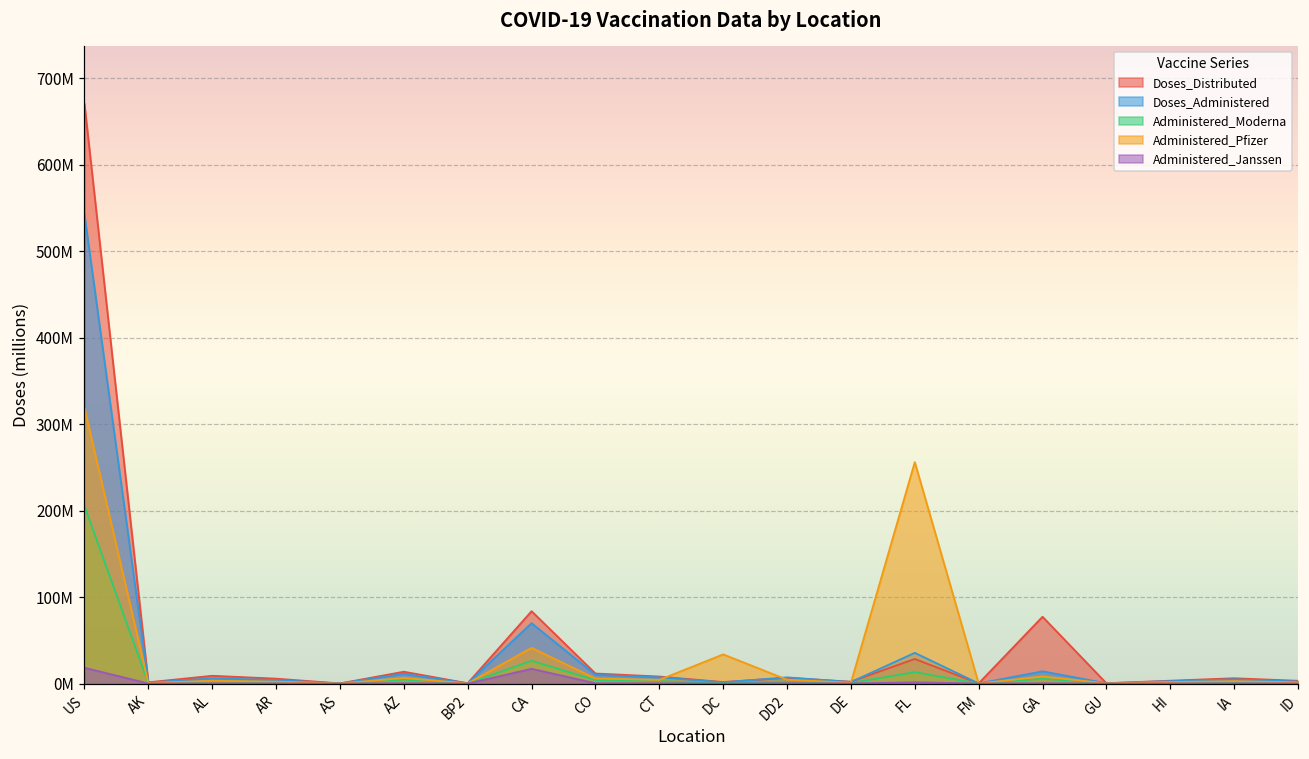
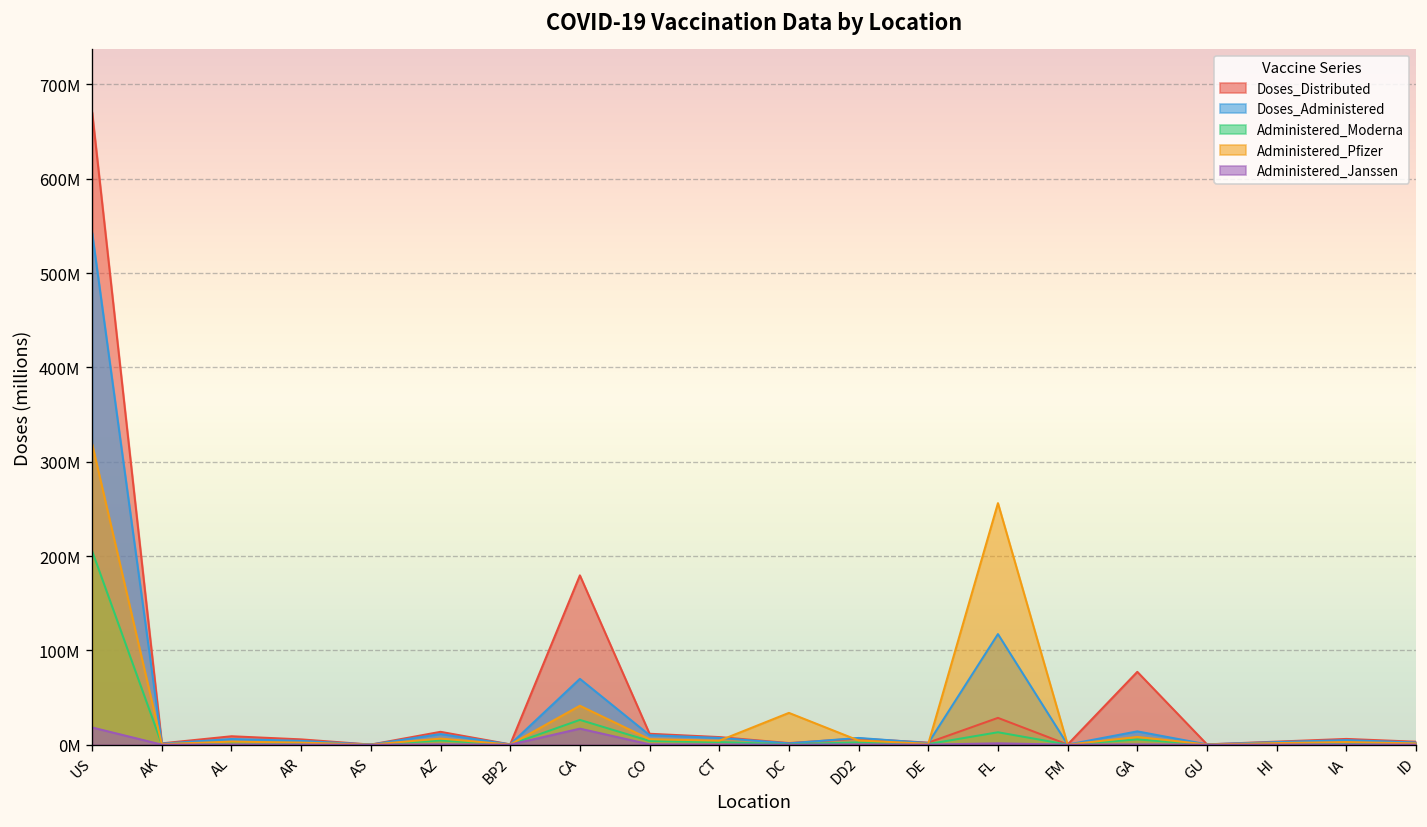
Doses_Distributed, CA: 80000000 -> 180000000
Doses_Administered, FL: 40000000 -> 120000000
